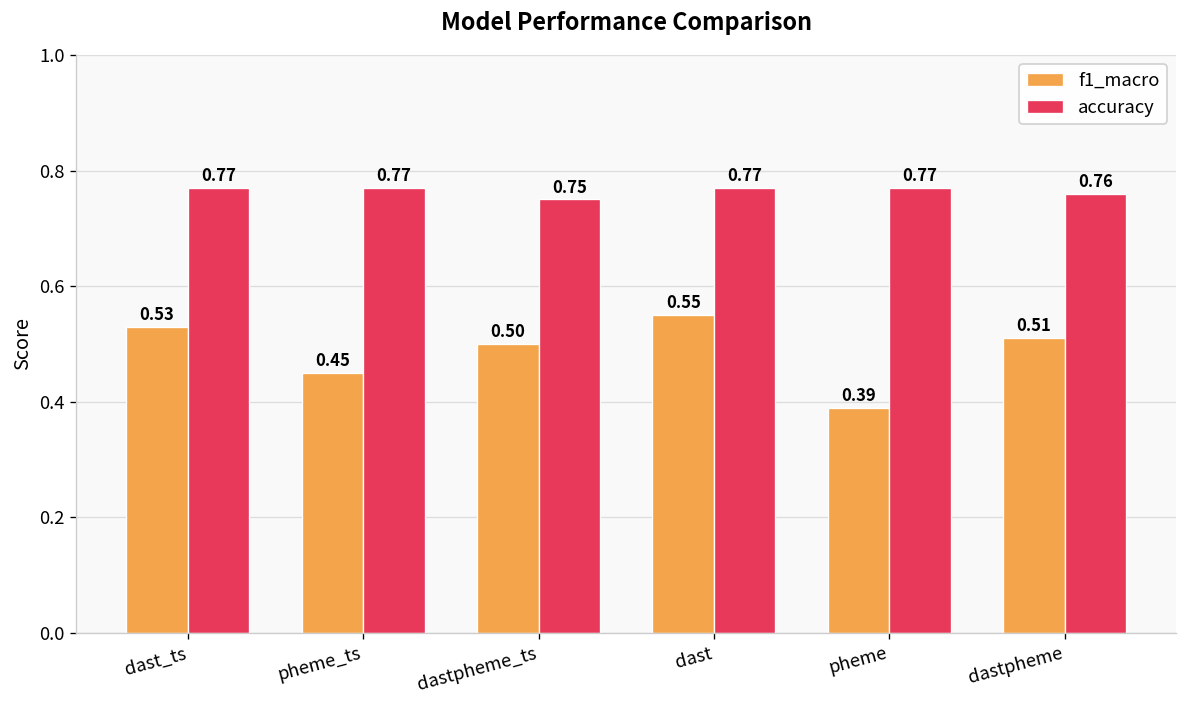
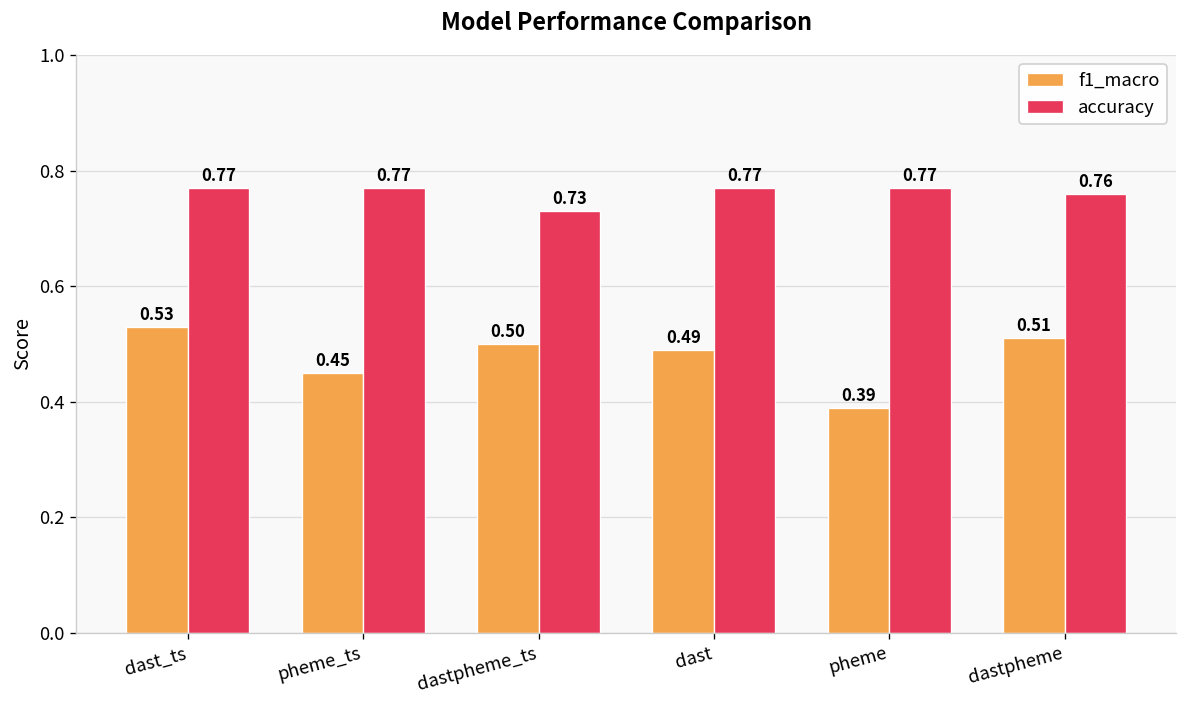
accuracy, dastpheme_ts: 0.75 -> 0.73
f1_macro, dast: 0.55 -> 0.49
